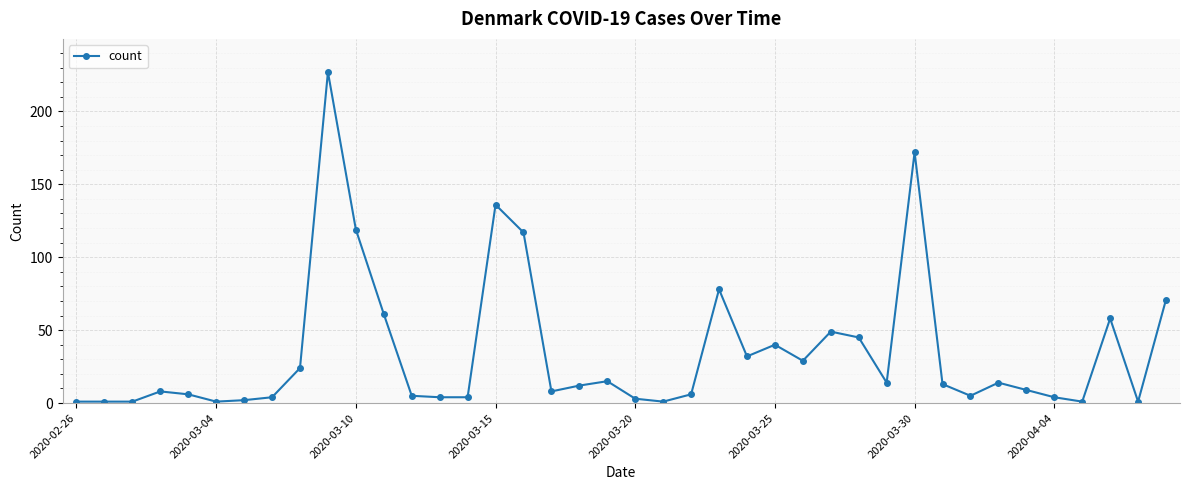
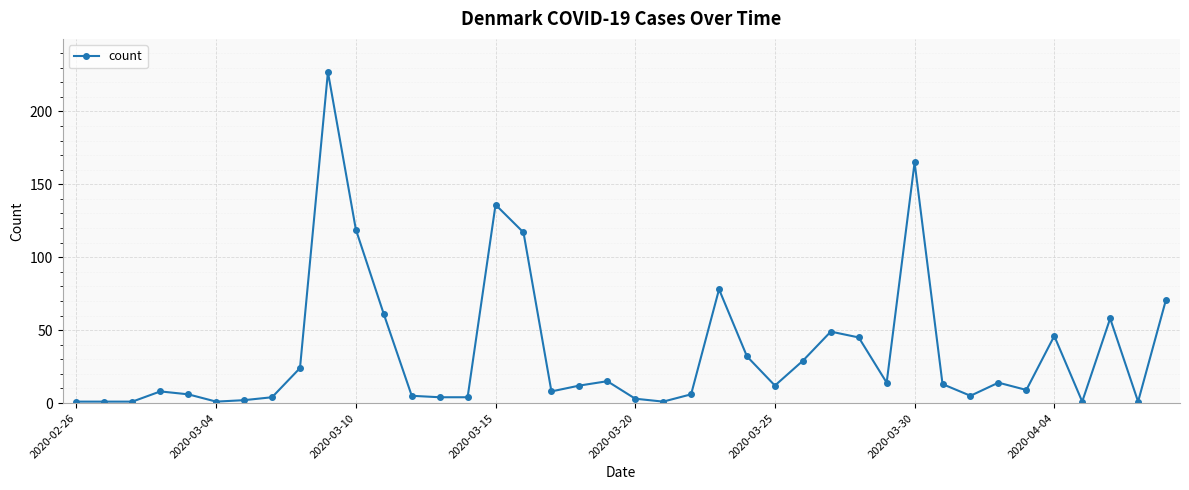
2020-03-25: 40 -> 12
2020-03-30: 172 -> 165
2020-04-04: 4 -> 46
